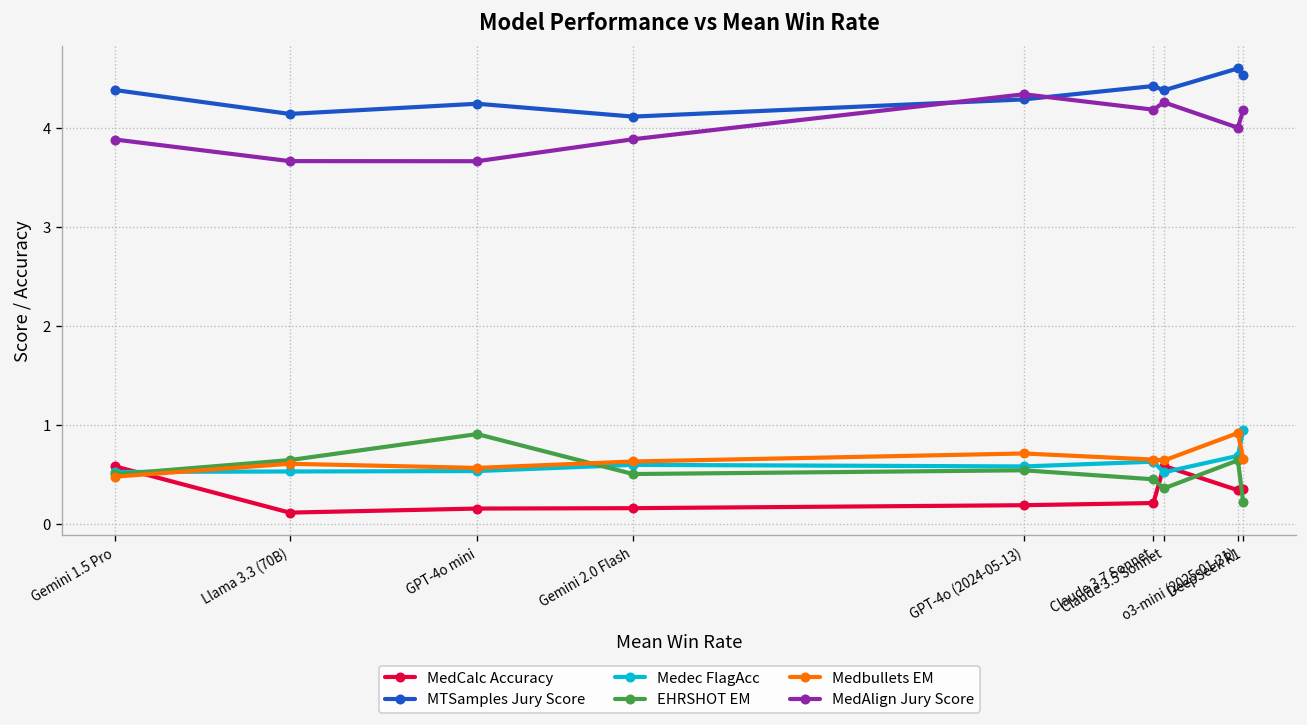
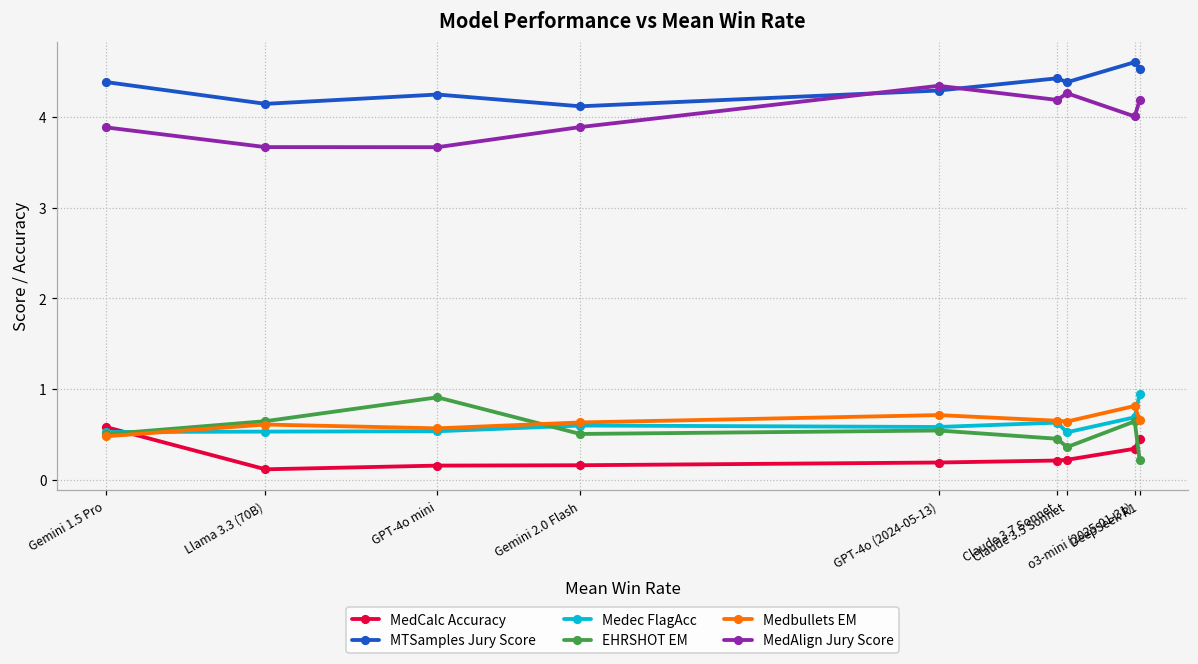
MedCalc Accuracy, Claude 3.5 Sonnet: 0.6 -> 0.2
Medbullets EM, o3-mini (2025-01-31): 0.9 -> 0.8
MedCalc Accuracy, DeepSeek R1: 0.3 -> 0.4
